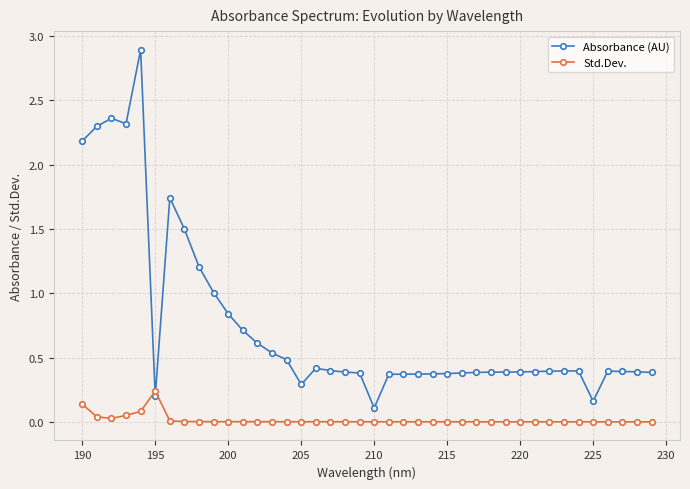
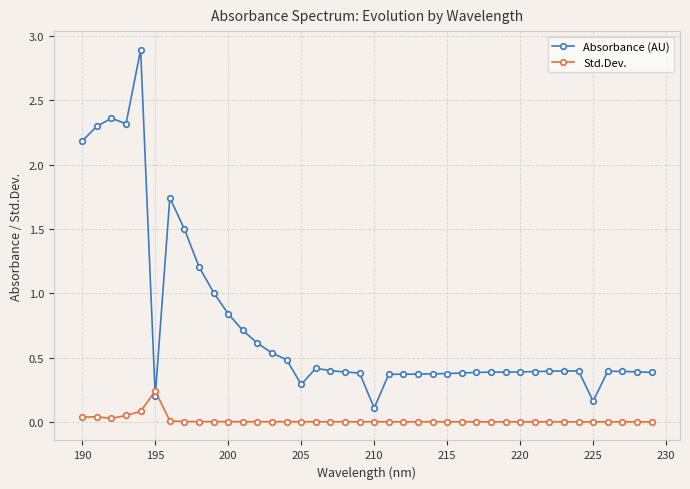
Std.Dev., 190: 0.14 -> 0.04
